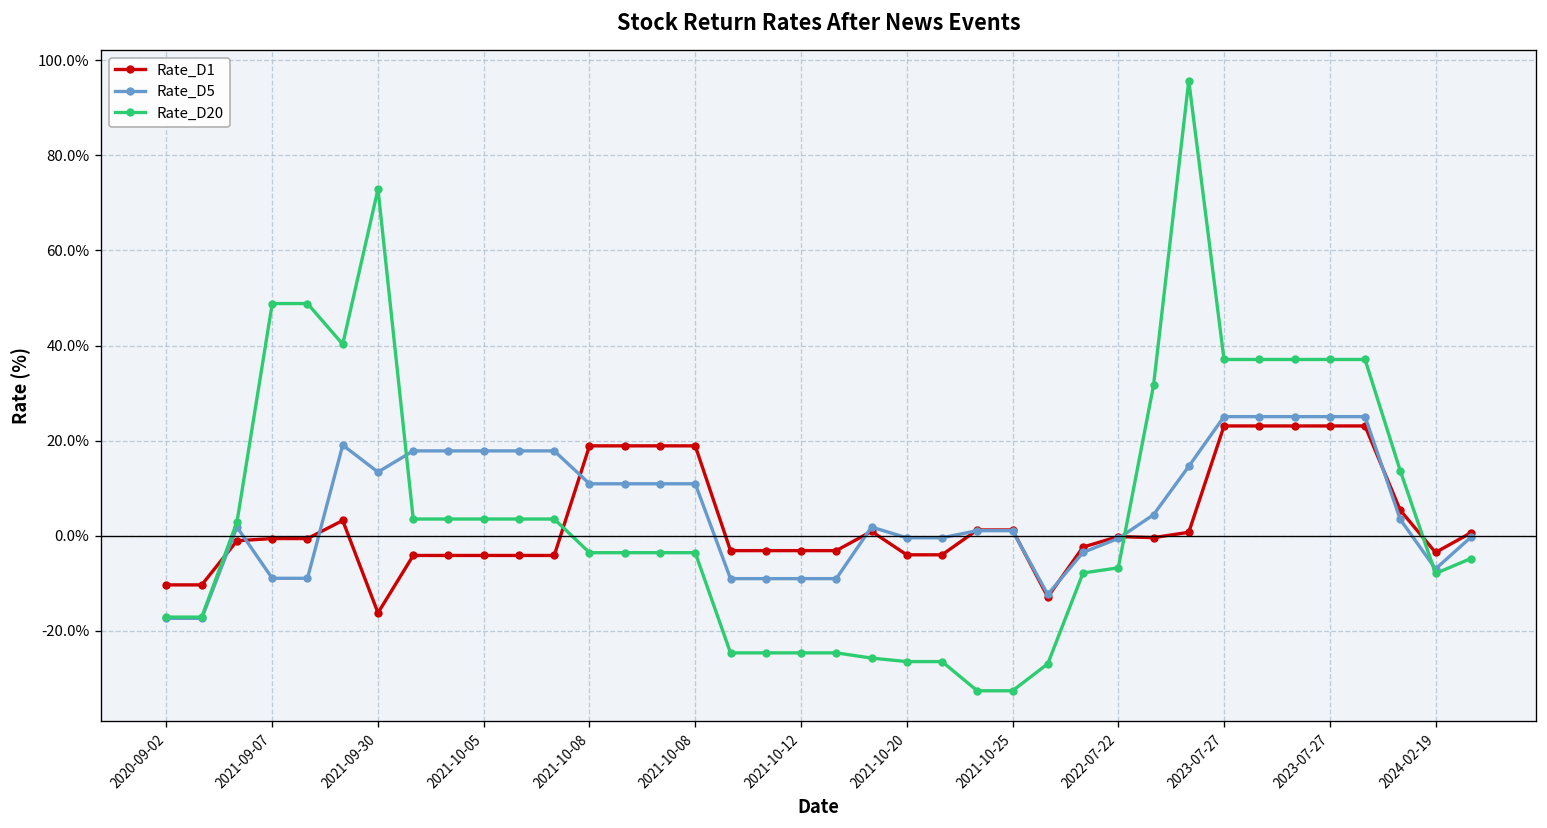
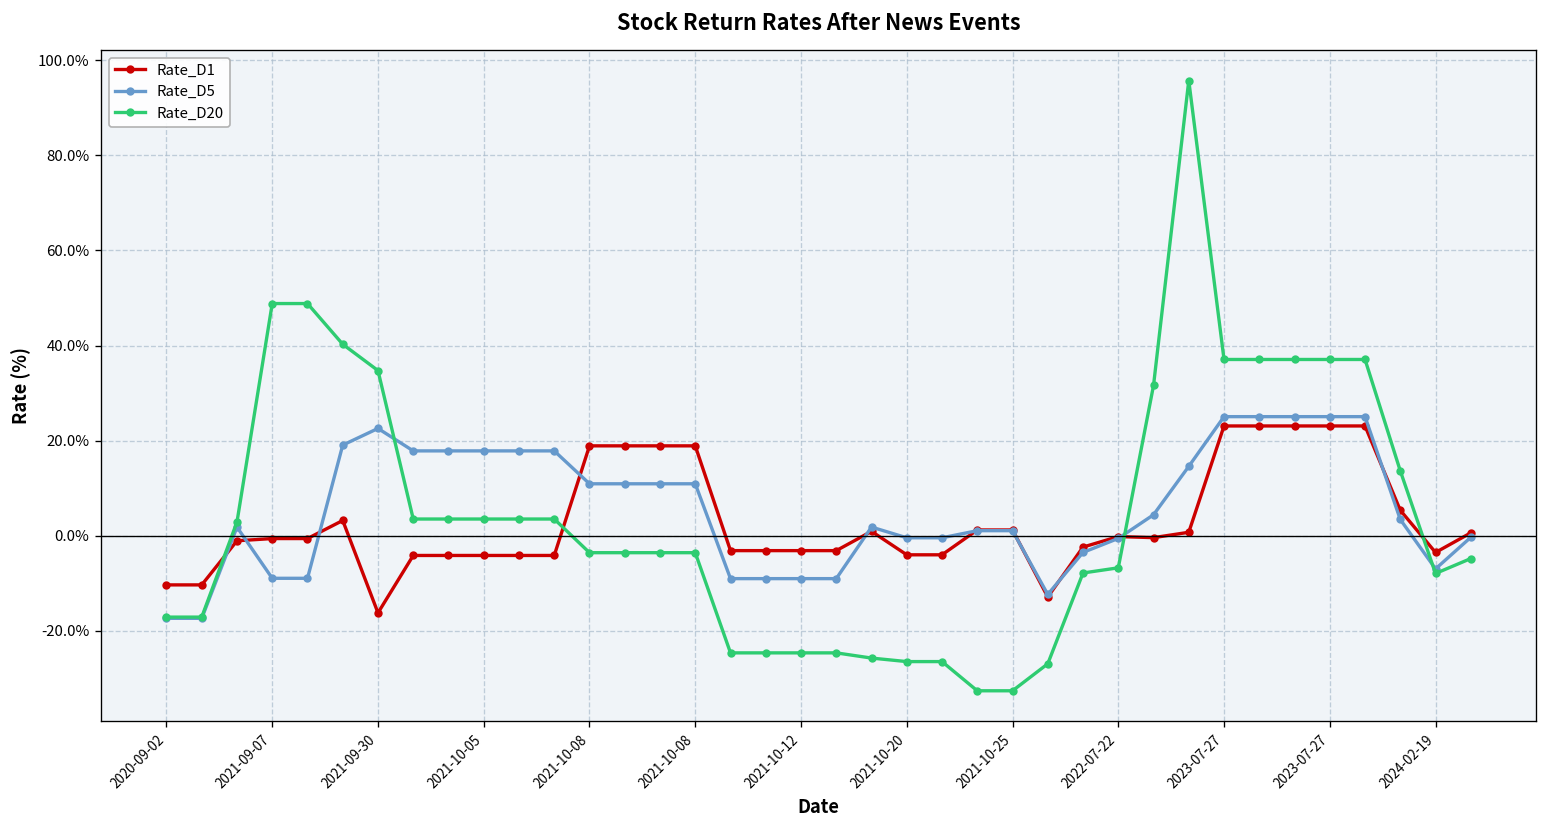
Rate_D5, 2021-09-30: 13% -> 23%
Rate_D20, 2021-09-30: 73% -> 35%
